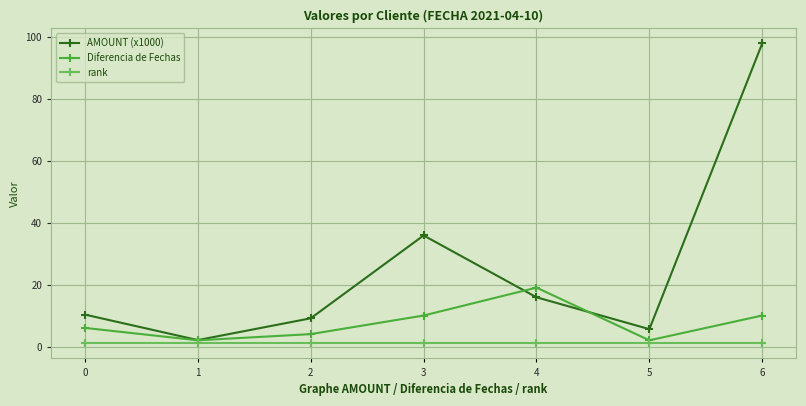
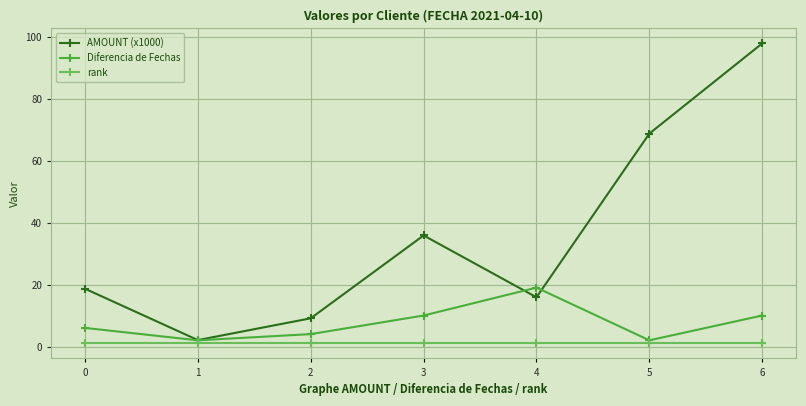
AMOUNT (x1000), 0: 10 -> 19
AMOUNT (x1000), 5: 6 -> 69
